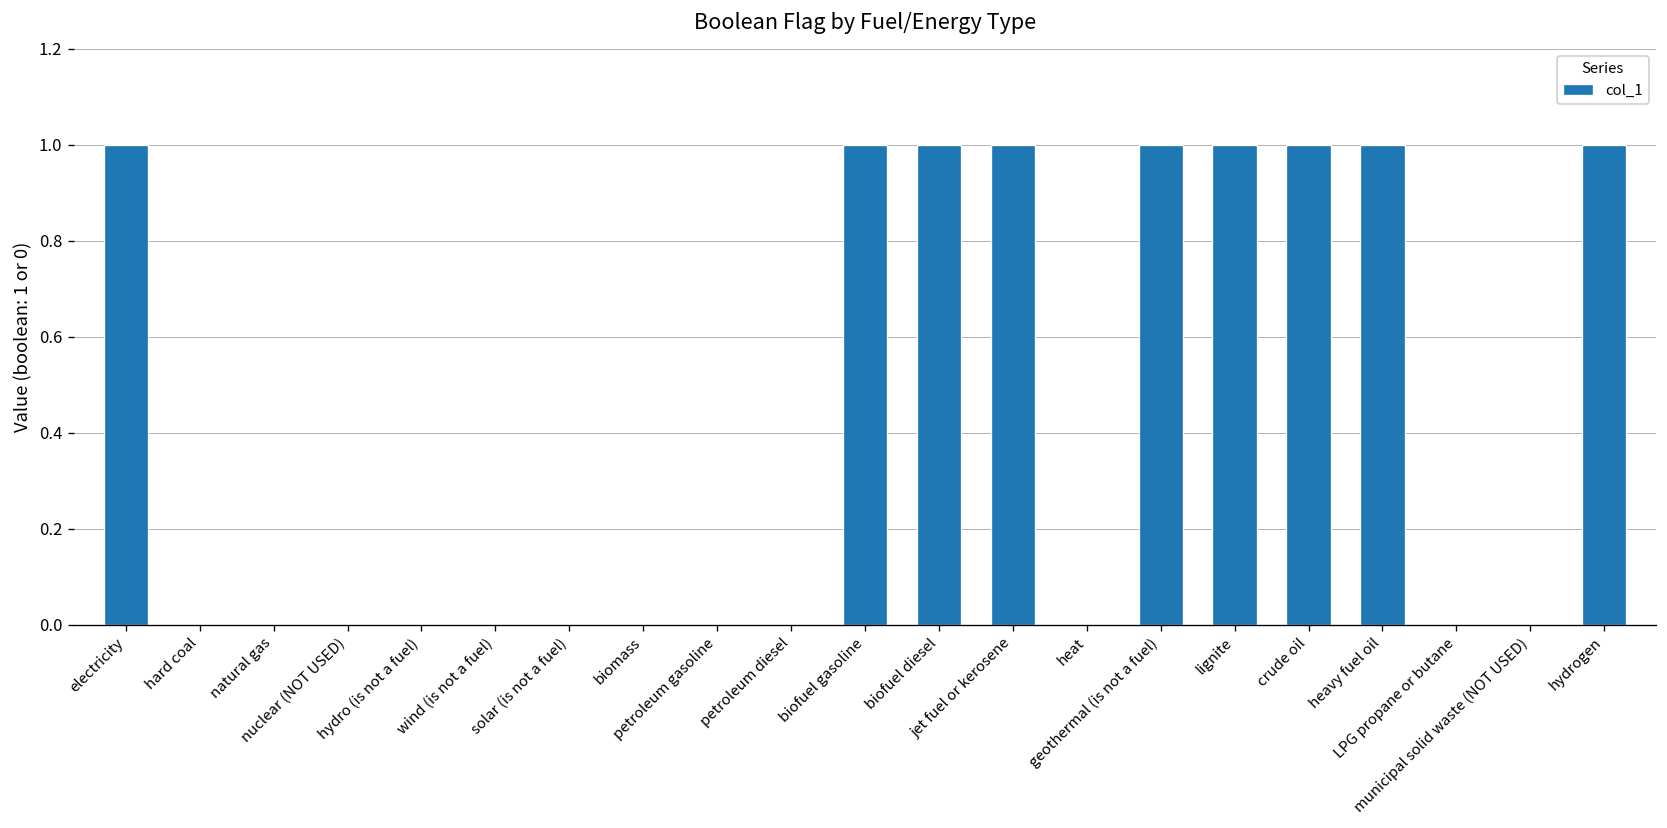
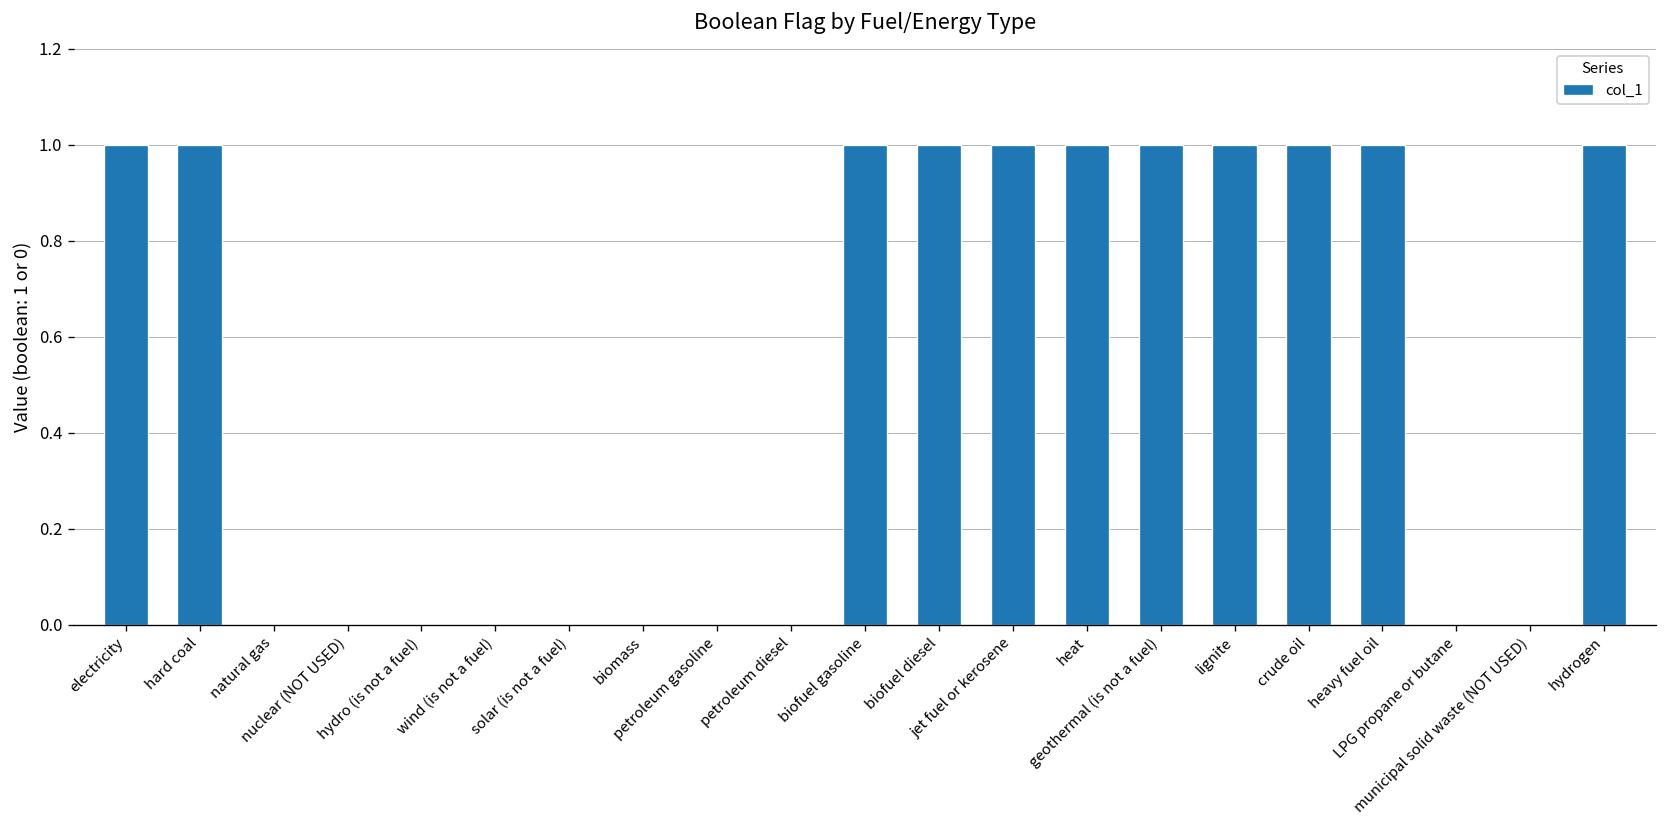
hard coal: 0 -> 1
heat: 0 -> 1
